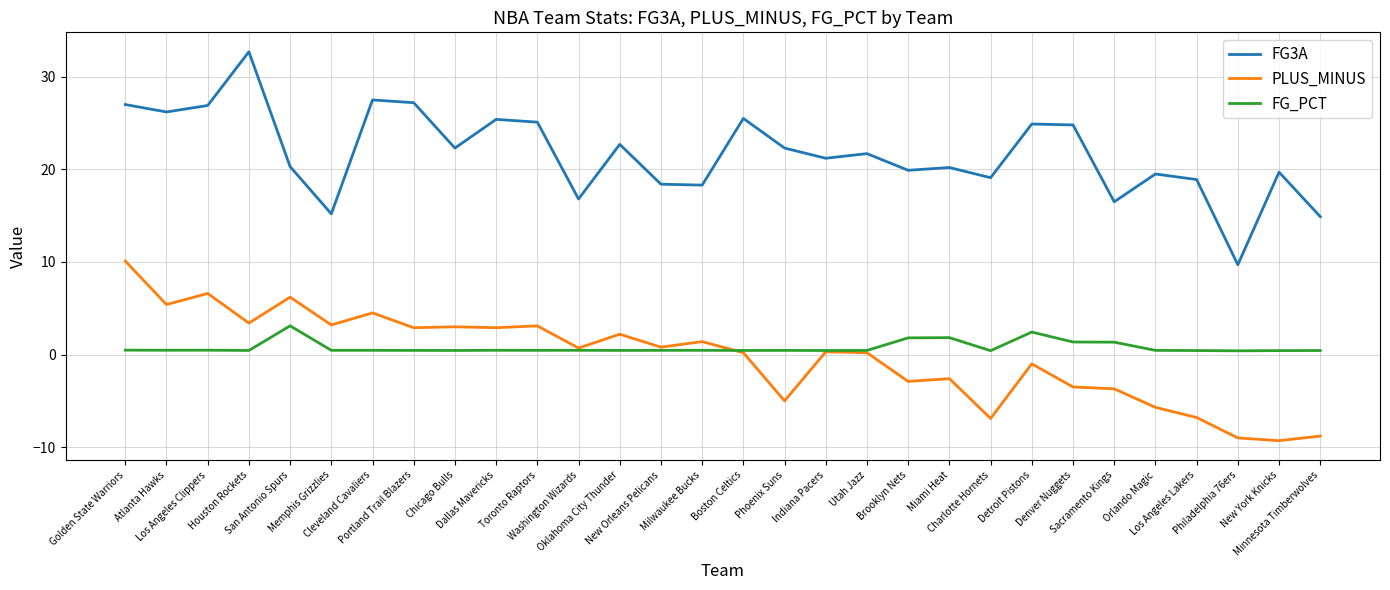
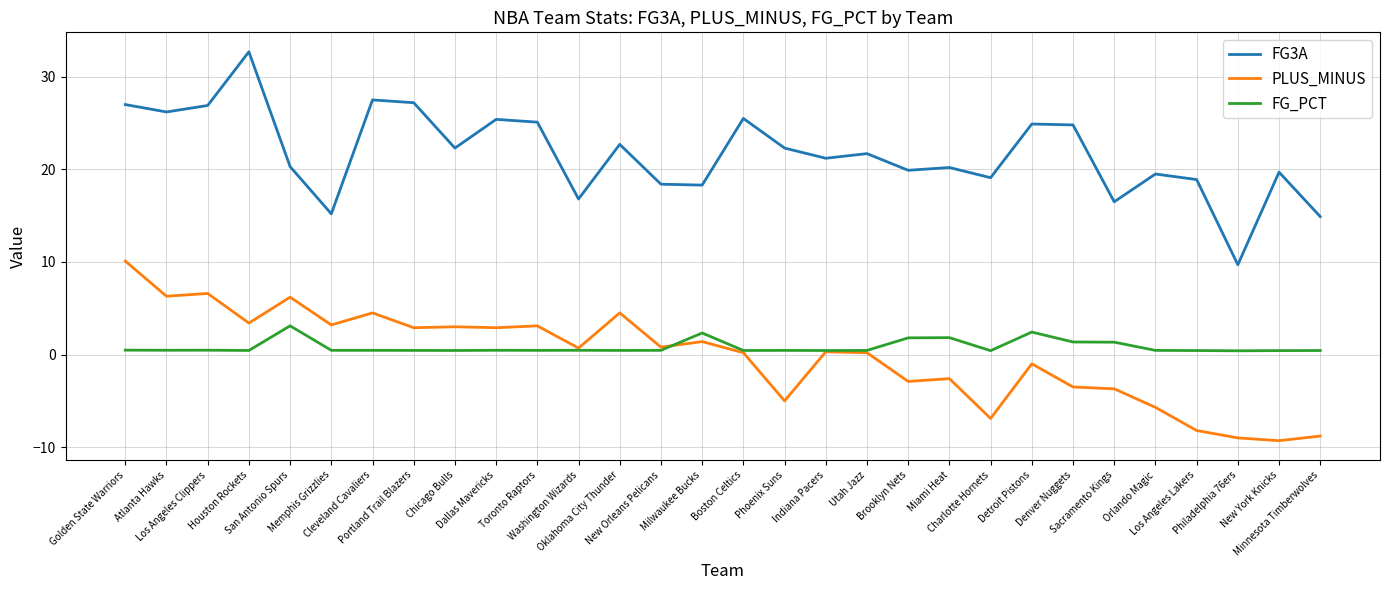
PLUS_MINUS, Atlanta Hawks: 5 -> 6
PLUS_MINUS, Oklahoma City Thunder: 2 -> 5
FG_PCT, Milwaukee Bucks: 0 -> 2
PLUS_MINUS, Los Angeles Lakers: -7 -> -8
